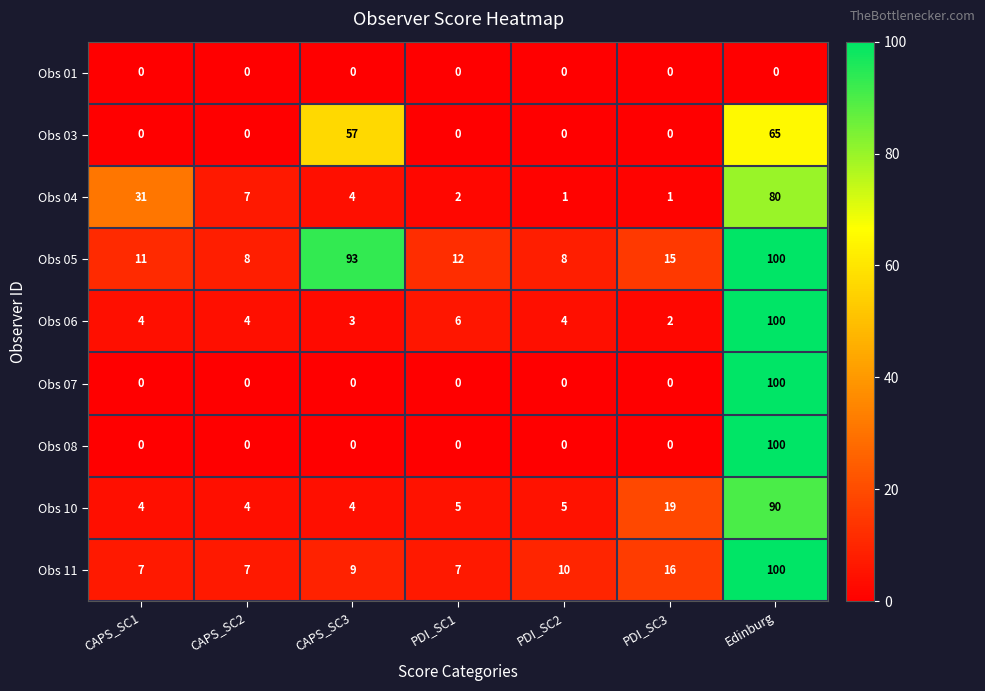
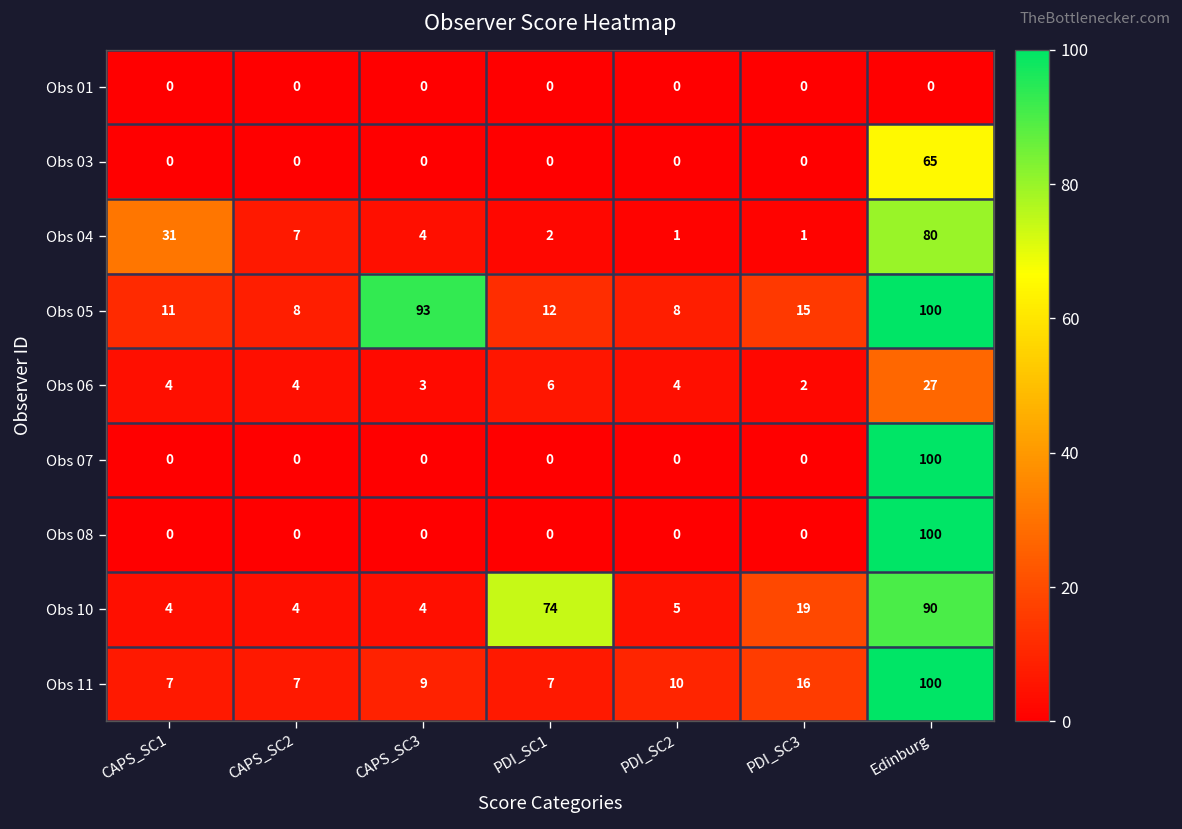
Obs 03, CAPS_SC3: 57 -> 0
Obs 06, Edinburg: 100 -> 27
Obs 10, PDI_SC1: 5 -> 74
